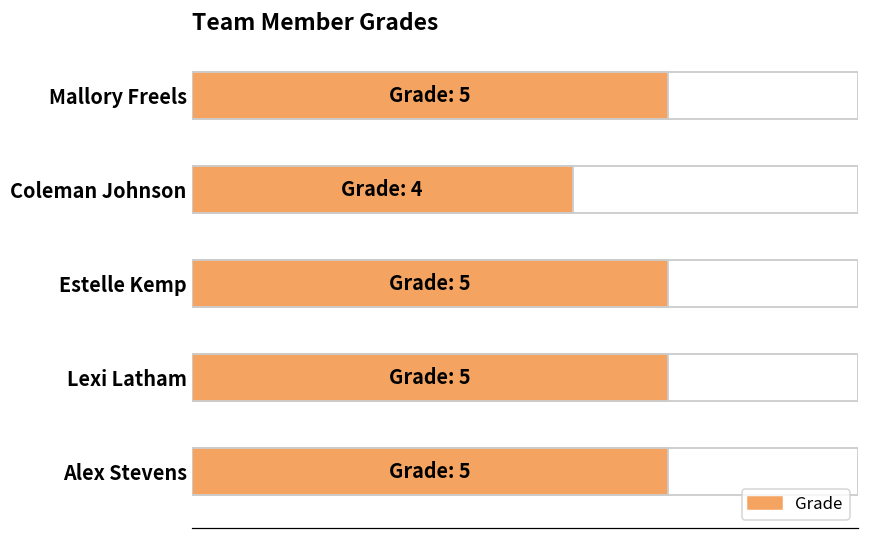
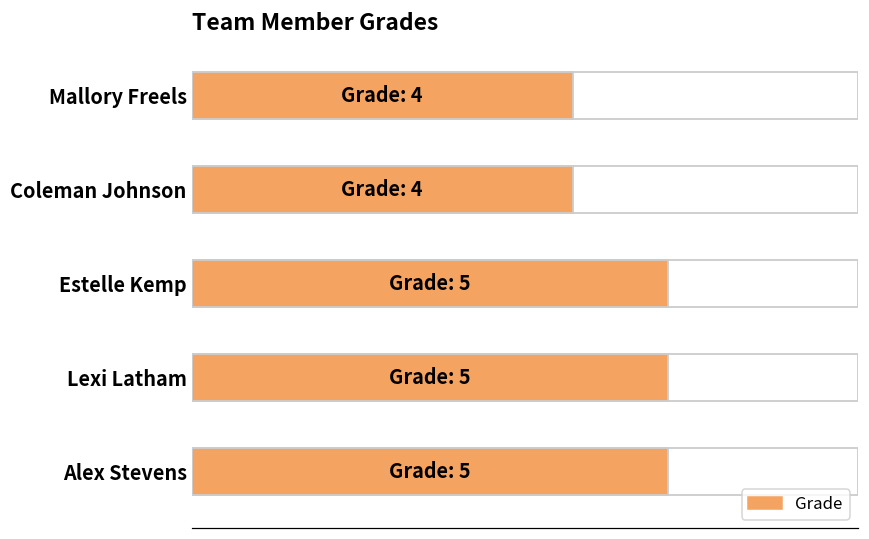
Grade, Mallory Freels: 5 -> 4
